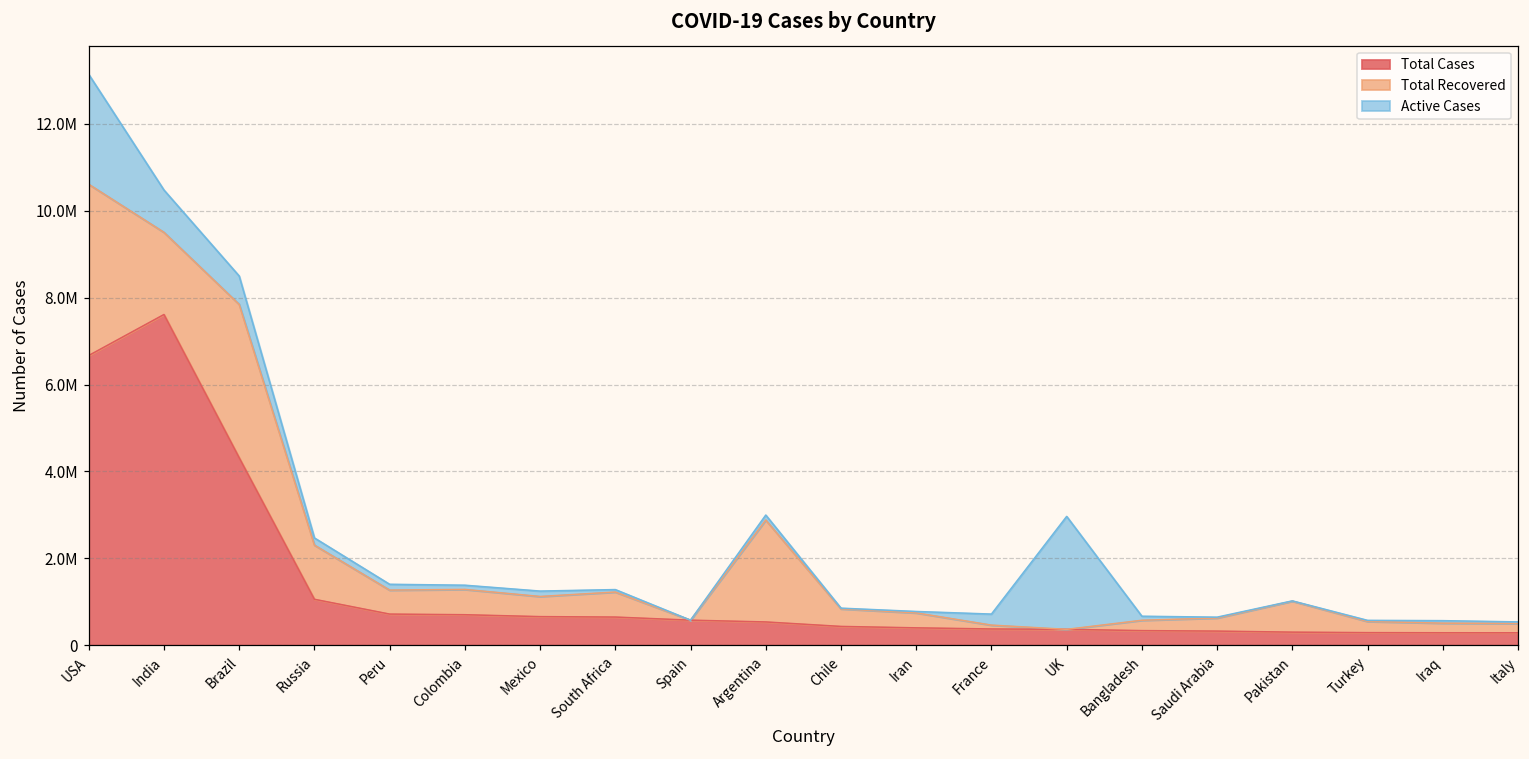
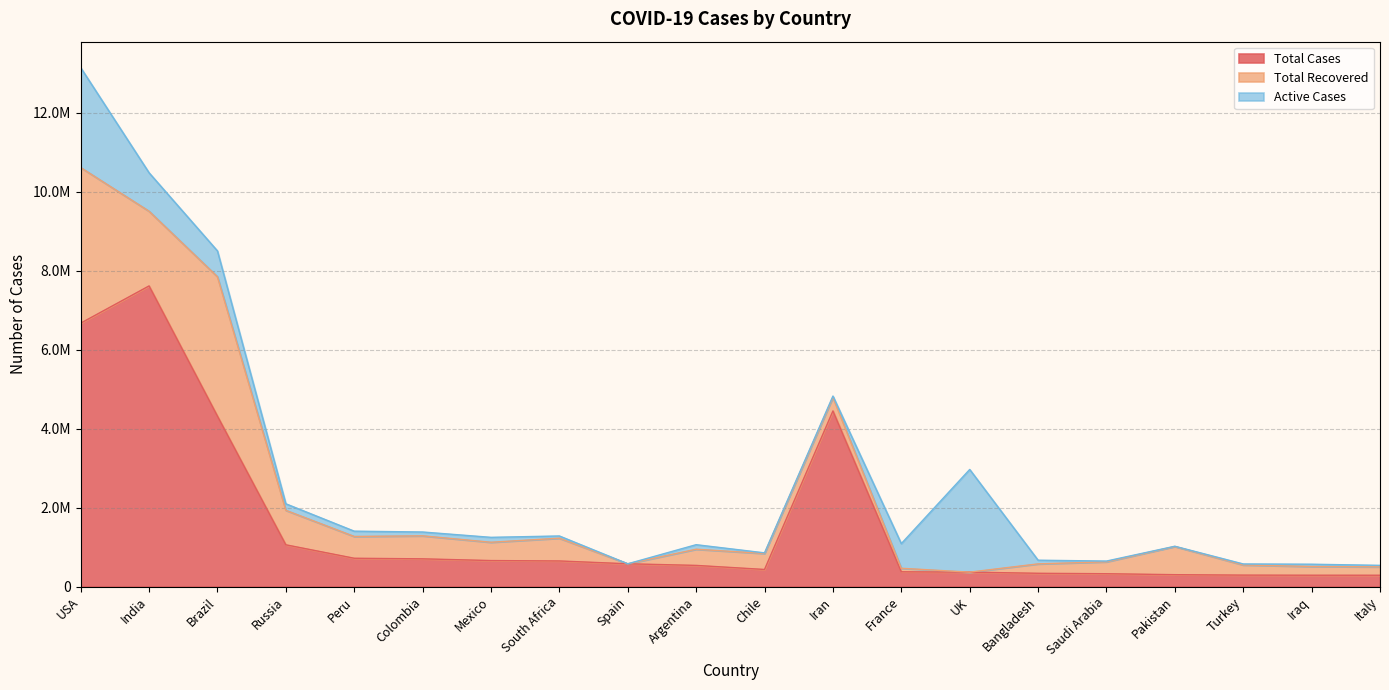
Total Recovered, Russia: 1200000 -> 900000
Total Recovered, Argentina: 2300000 -> 400000
Total Cases, Iran: 400000 -> 4400000
Active Cases, France: 300000 -> 600000
